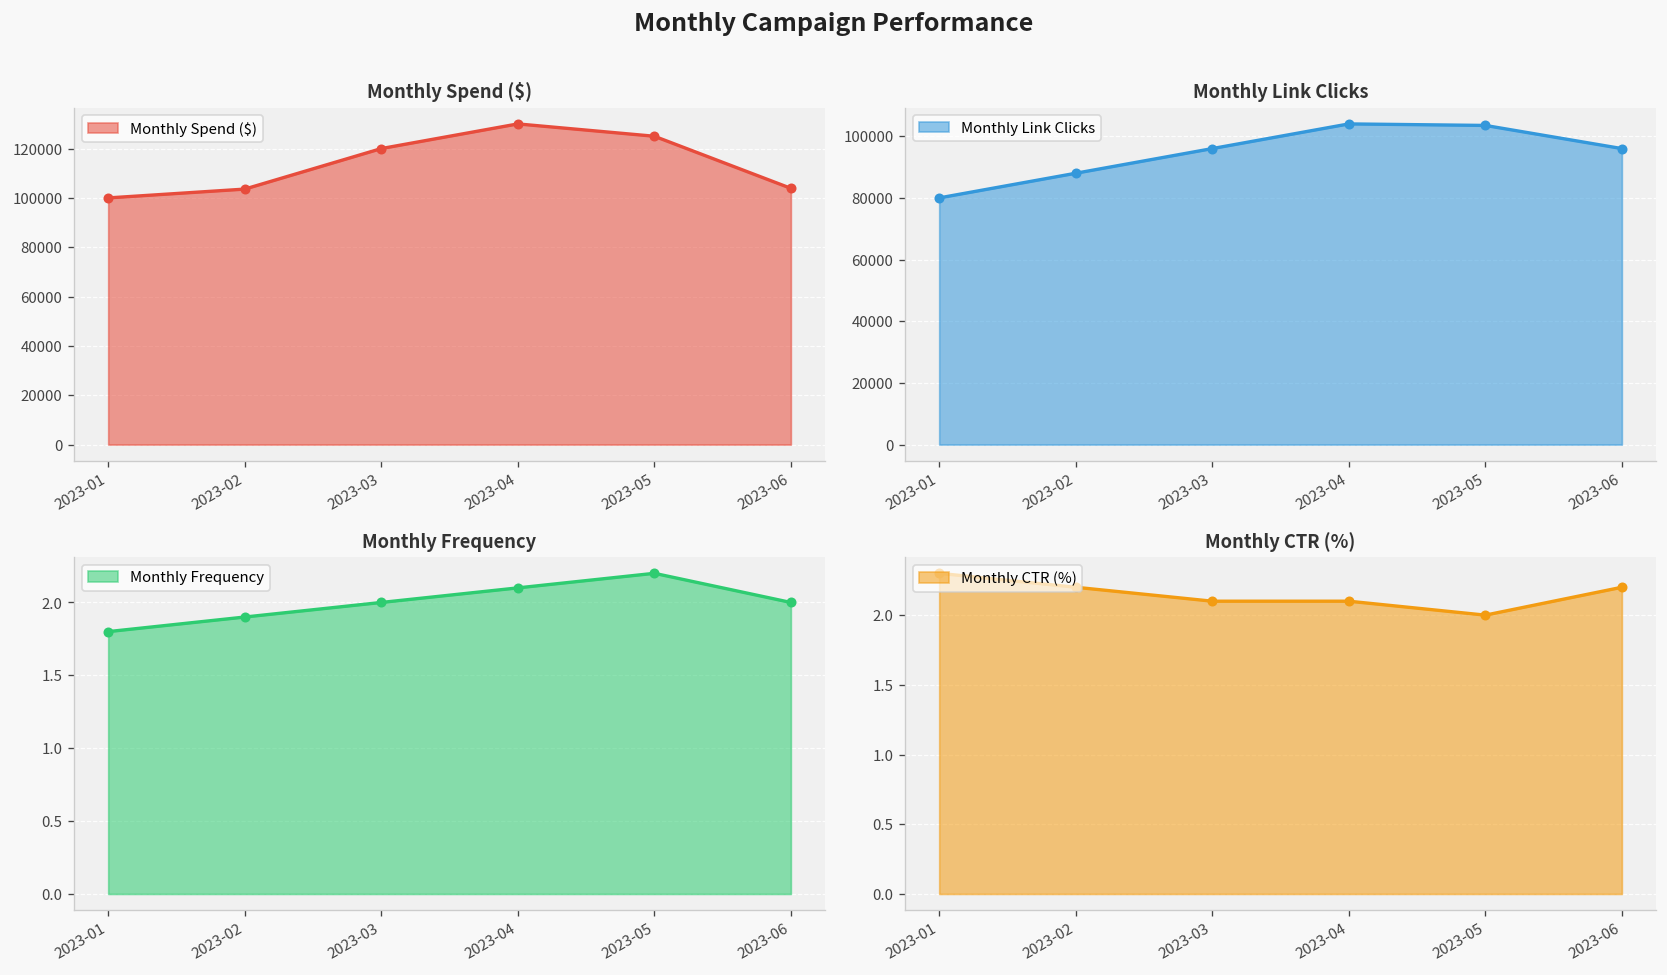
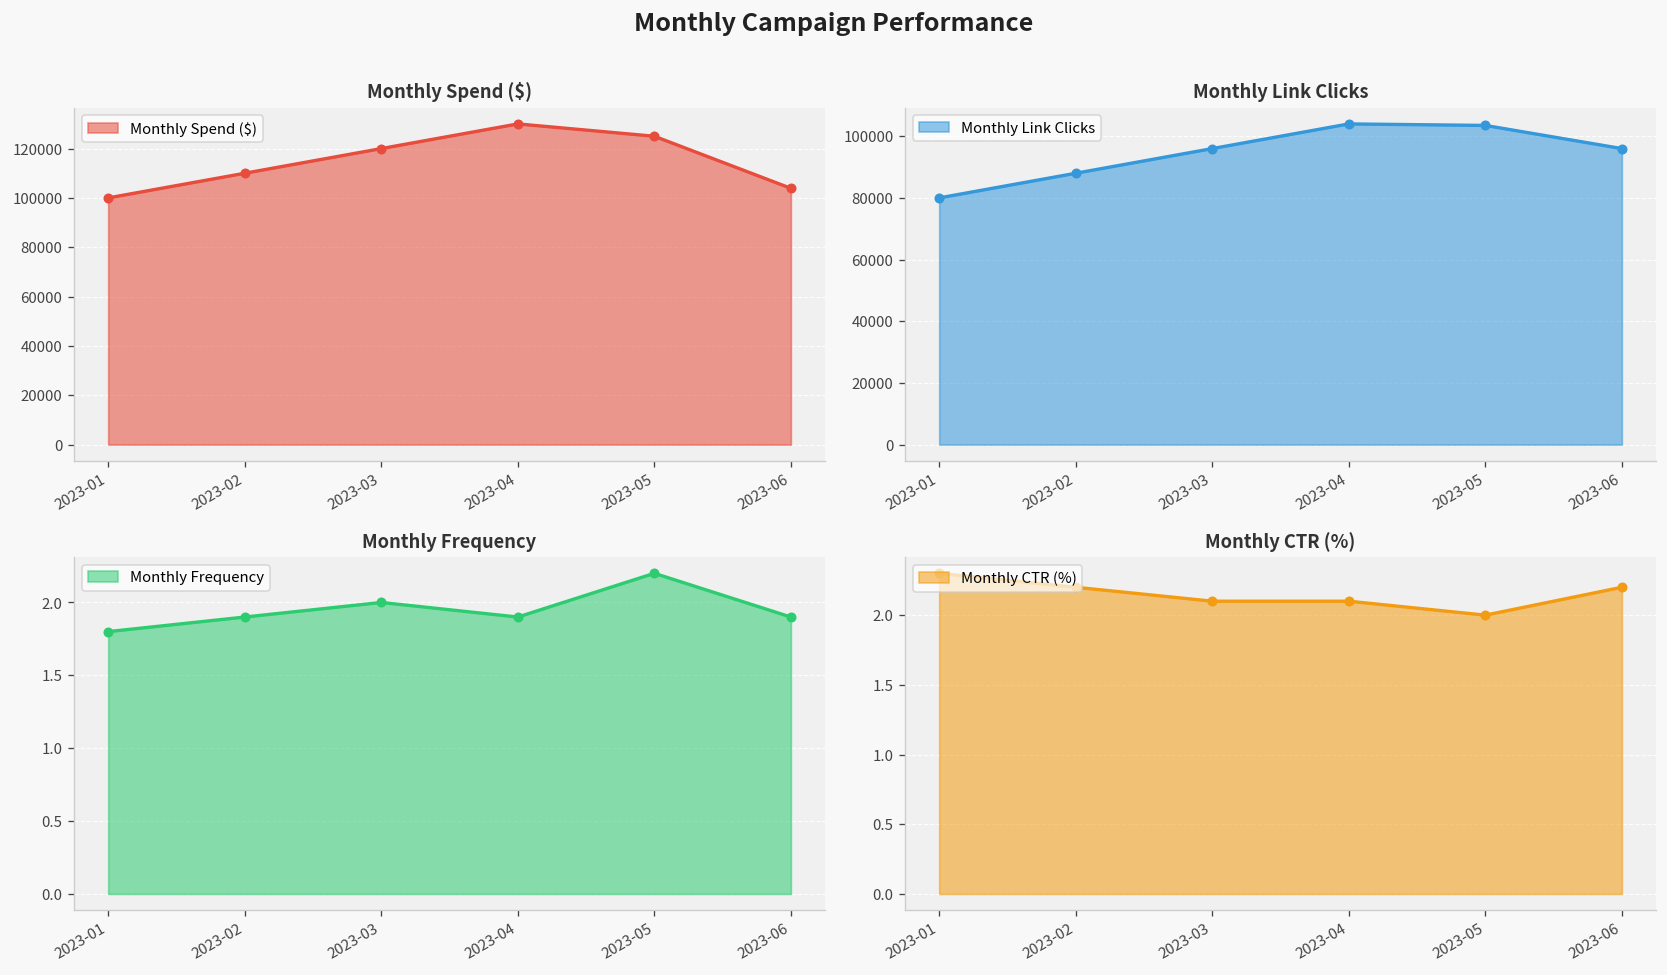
Monthly Spend ($), 2023-02: 104000 -> 110000
Monthly Frequency, 2023-04: 2.1 -> 1.9
Monthly Frequency, 2023-06: 2.0 -> 1.9
